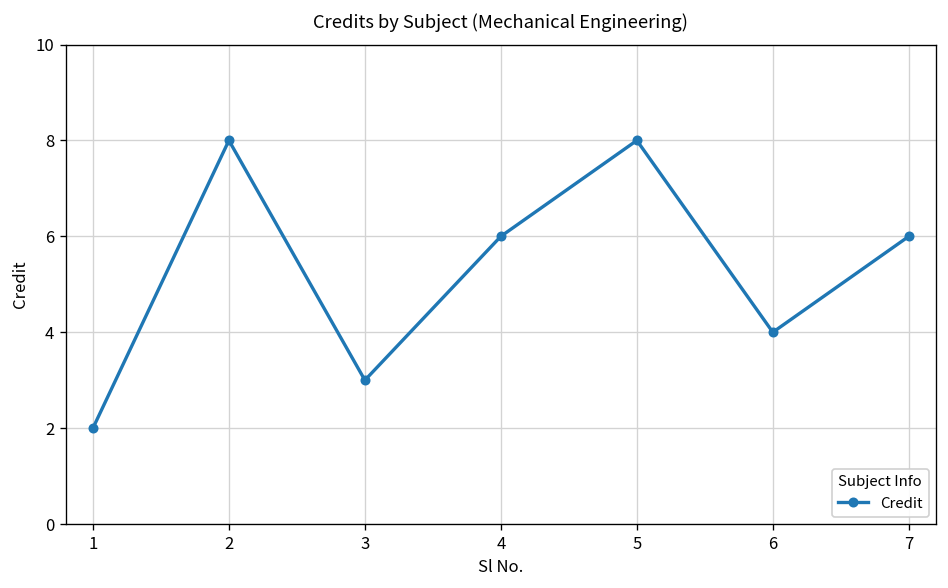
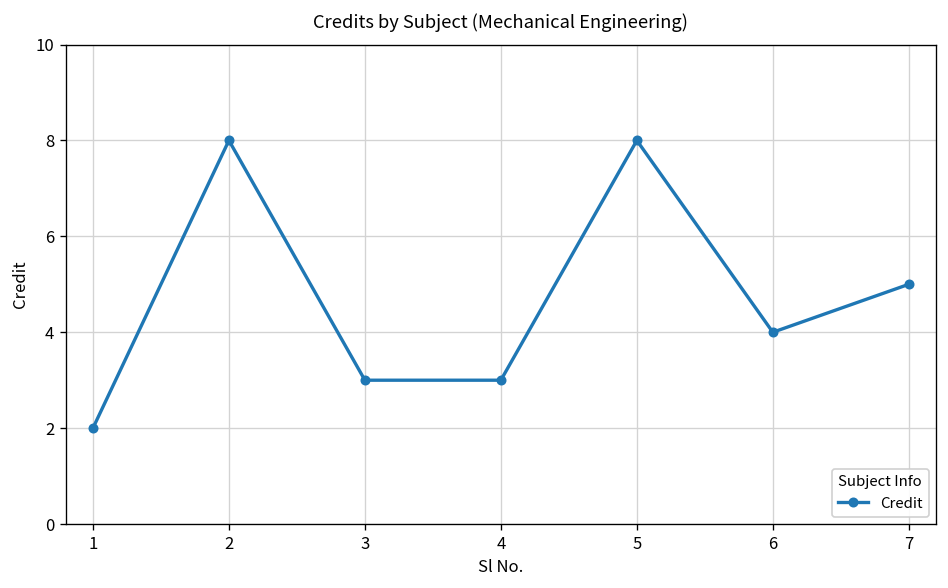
4: 6 -> 3
7: 6 -> 5
